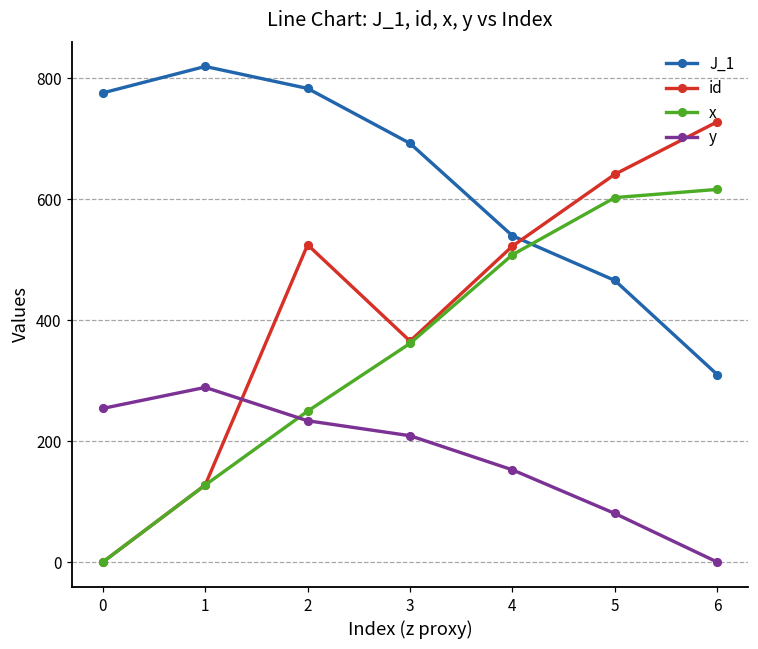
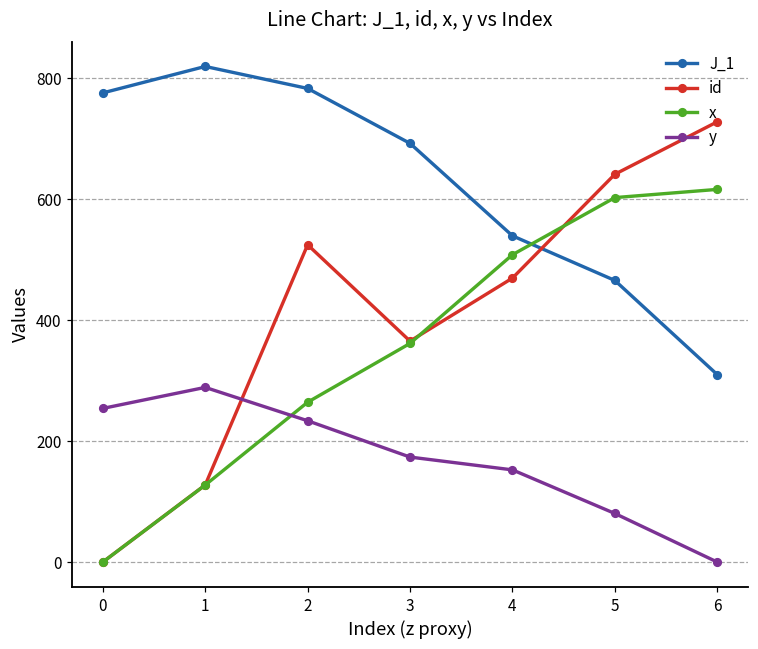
x, 2: 250 -> 260
y, 3: 210 -> 170
id, 4: 520 -> 470
